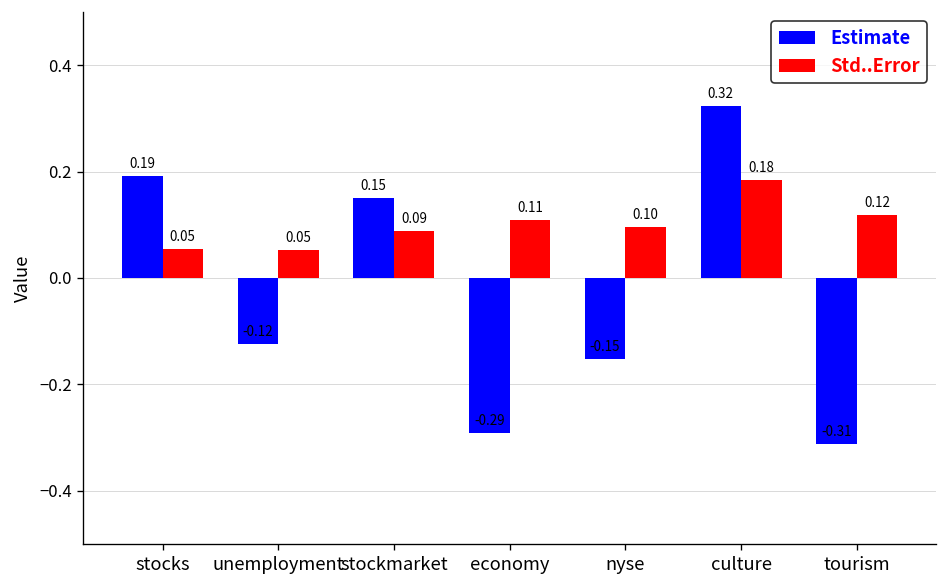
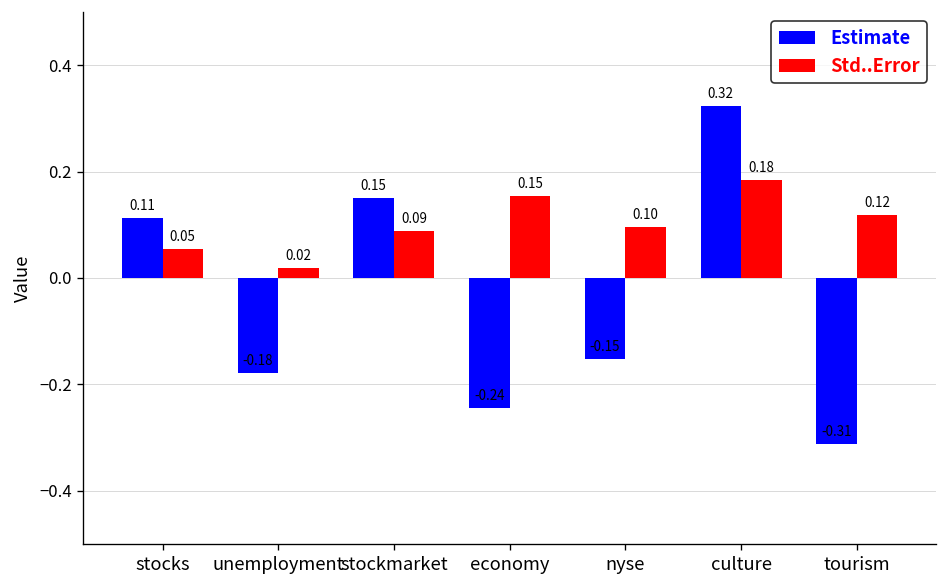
Estimate, stocks: 0.19 -> 0.11
Estimate, unemployment: -0.12 -> -0.18
Std..Error, unemployment: 0.05 -> 0.02
Estimate, economy: -0.29 -> -0.24
Std..Error, economy: 0.11 -> 0.15
